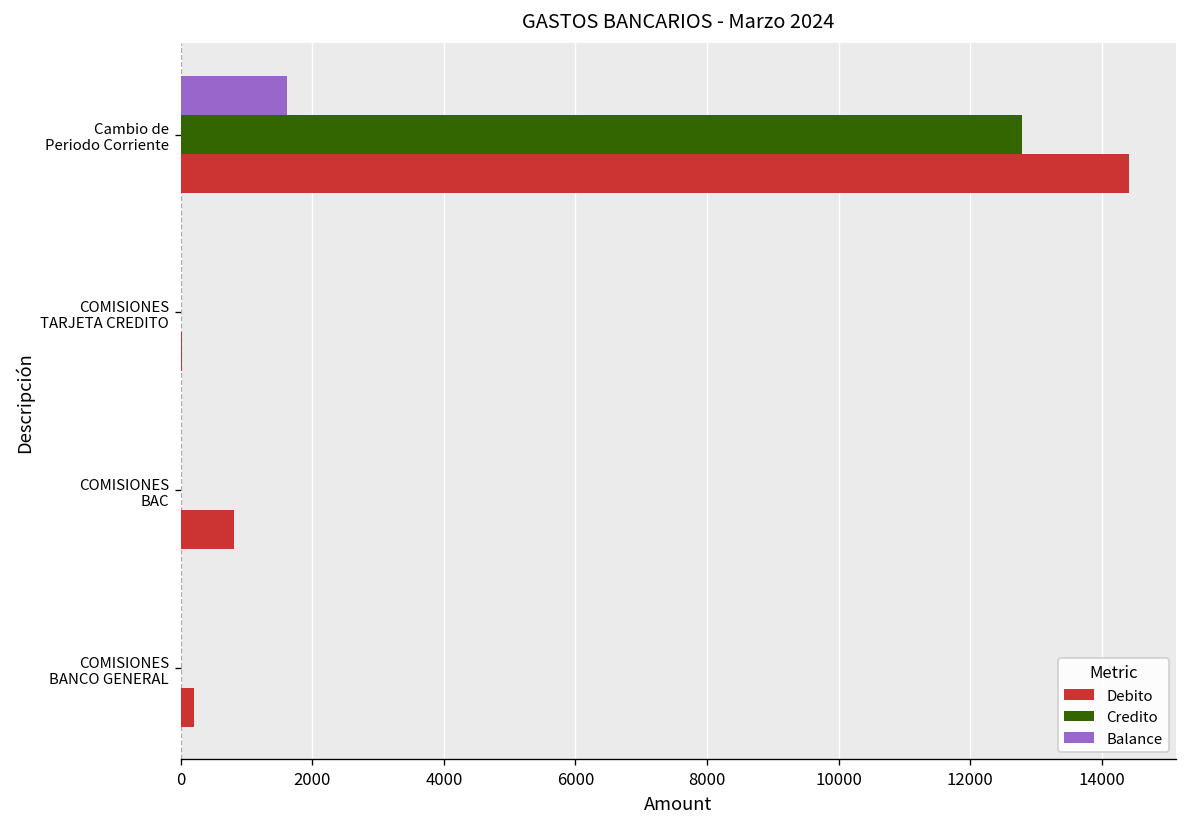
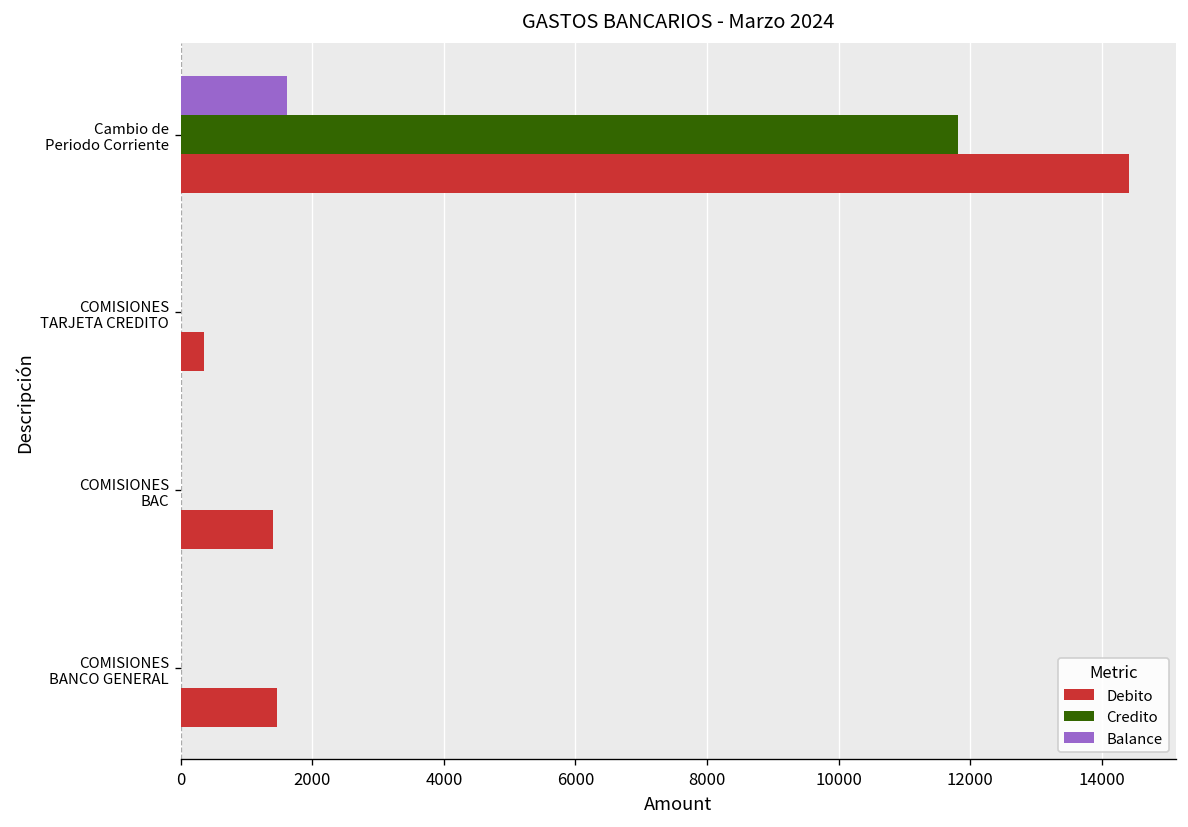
Credito, Cambio de Periodo Corriente: 12800 -> 11800
Debito, COMISIONES TARJETA CREDITO: 0 -> 400
Debito, COMISIONES BAC: 800 -> 1400
Debito, COMISIONES BANCO GENERAL: 200 -> 1500
